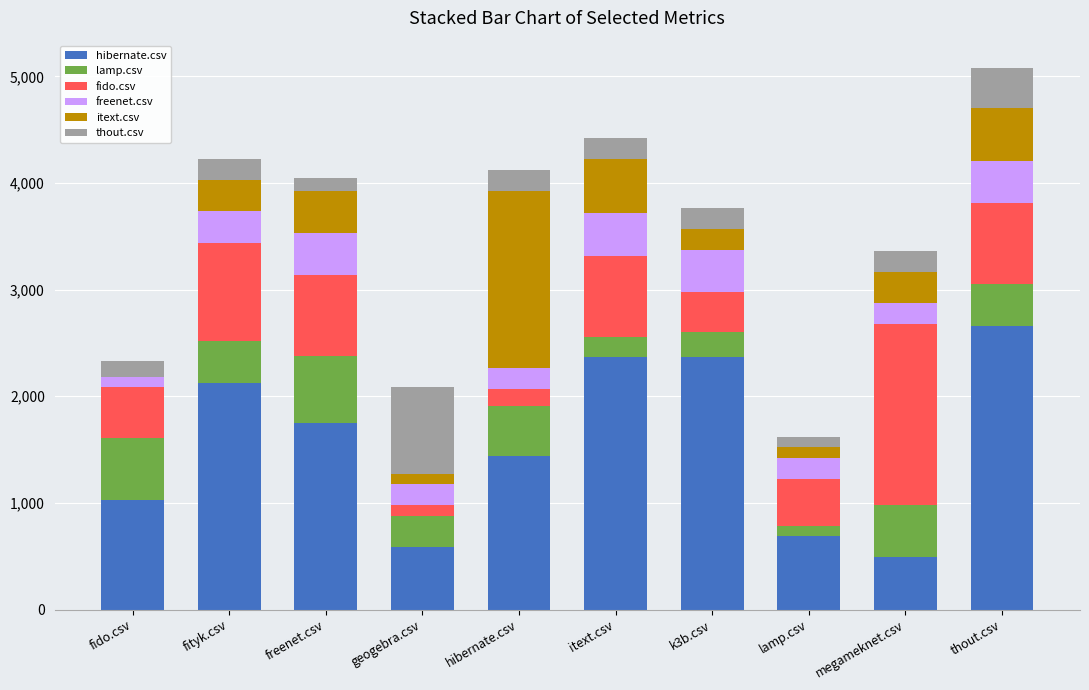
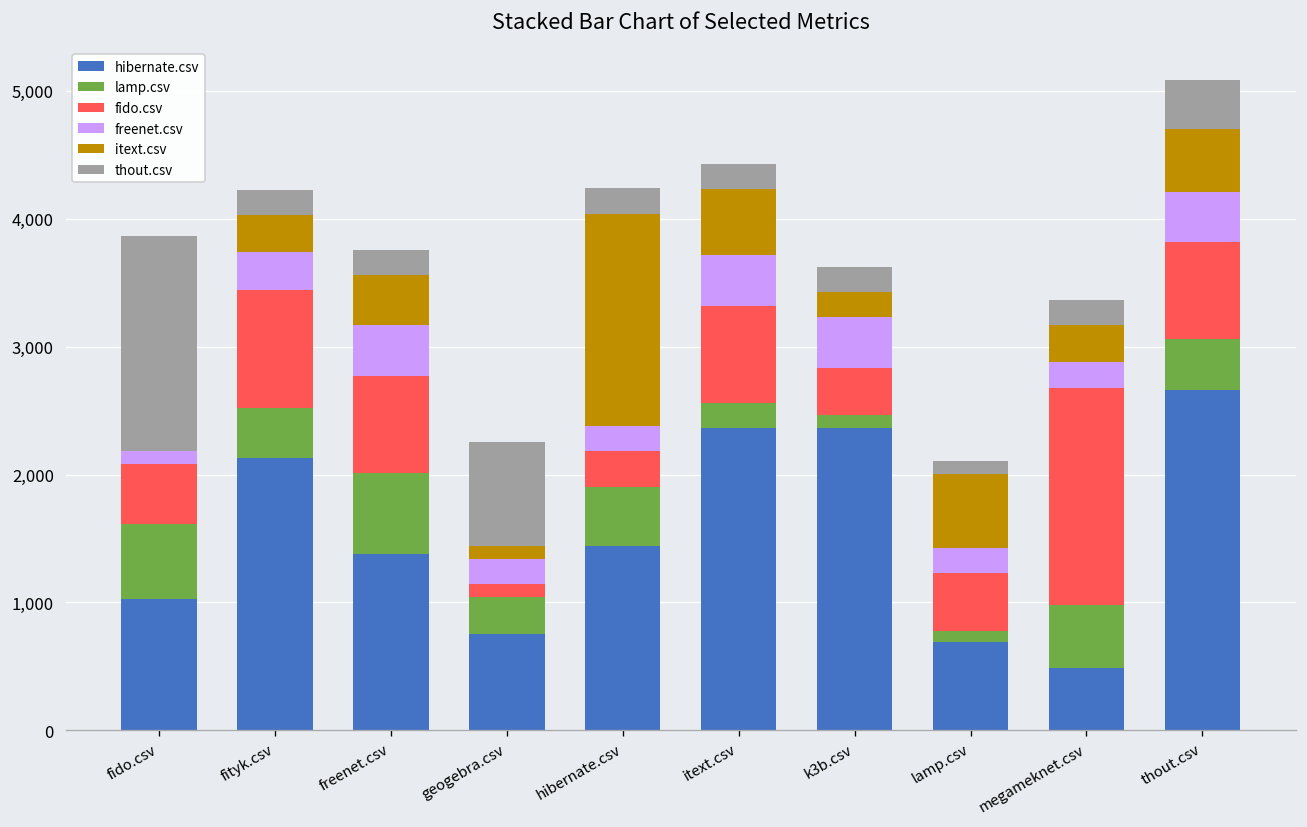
thout.csv, fido.csv: 150 -> 1,680
hibernate.csv, freenet.csv: 1,750 -> 1,380
thout.csv, freenet.csv: 120 -> 200
hibernate.csv, geogebra.csv: 590 -> 750
fido.csv, hibernate.csv: 160 -> 280
lamp.csv, k3b.csv: 240 -> 100
itext.csv, lamp.csv: 100 -> 580
